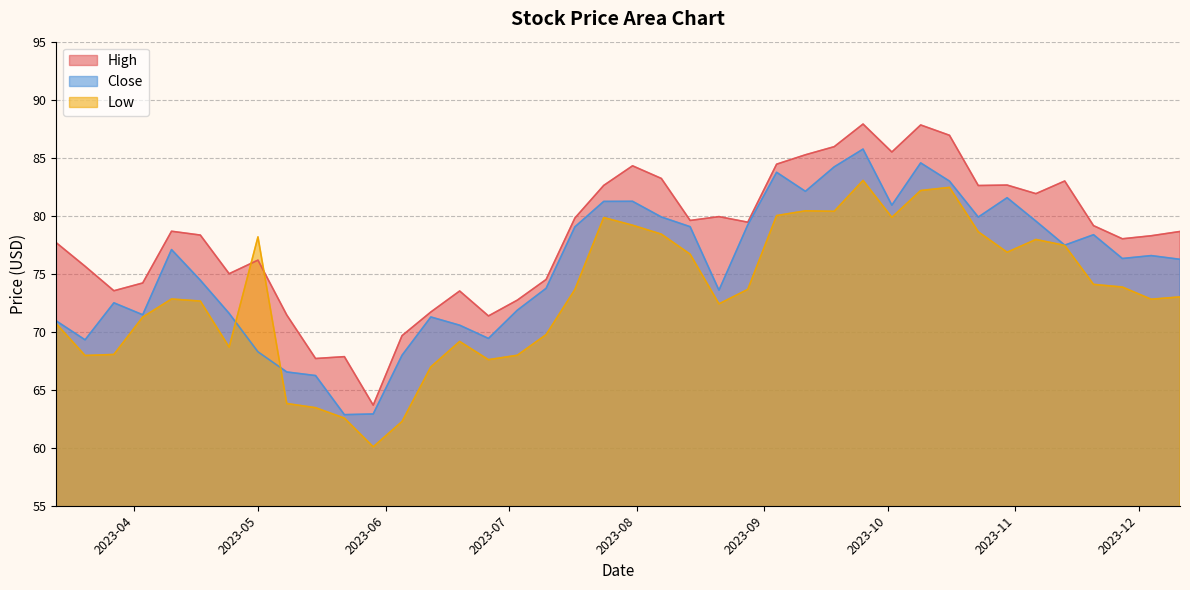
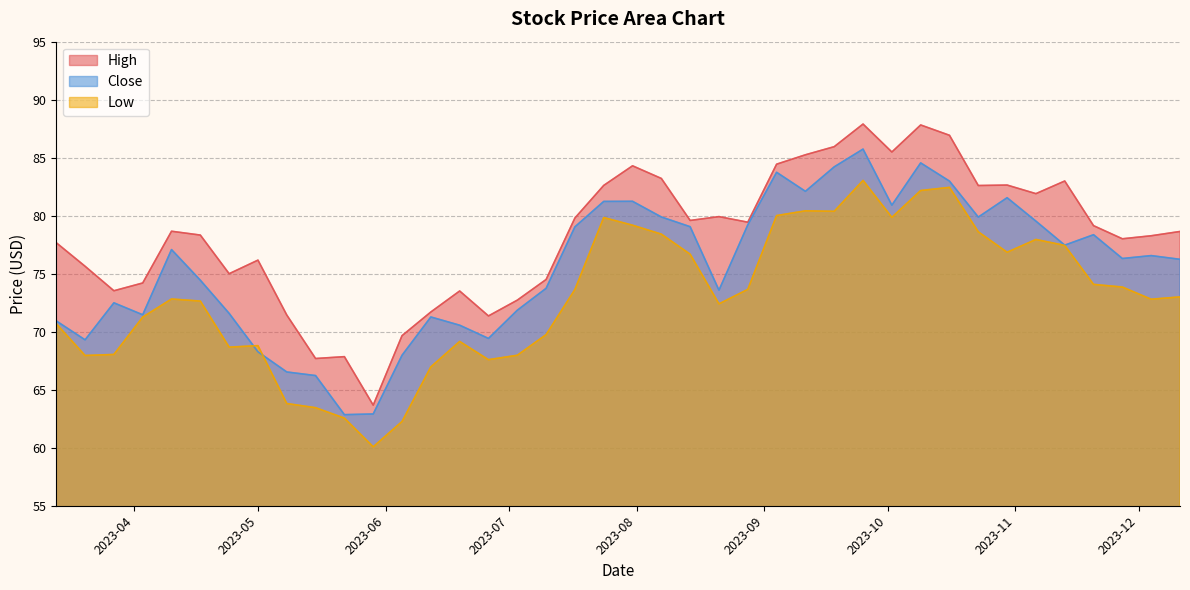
Low, 2023-05: 78.2 -> 68.8
